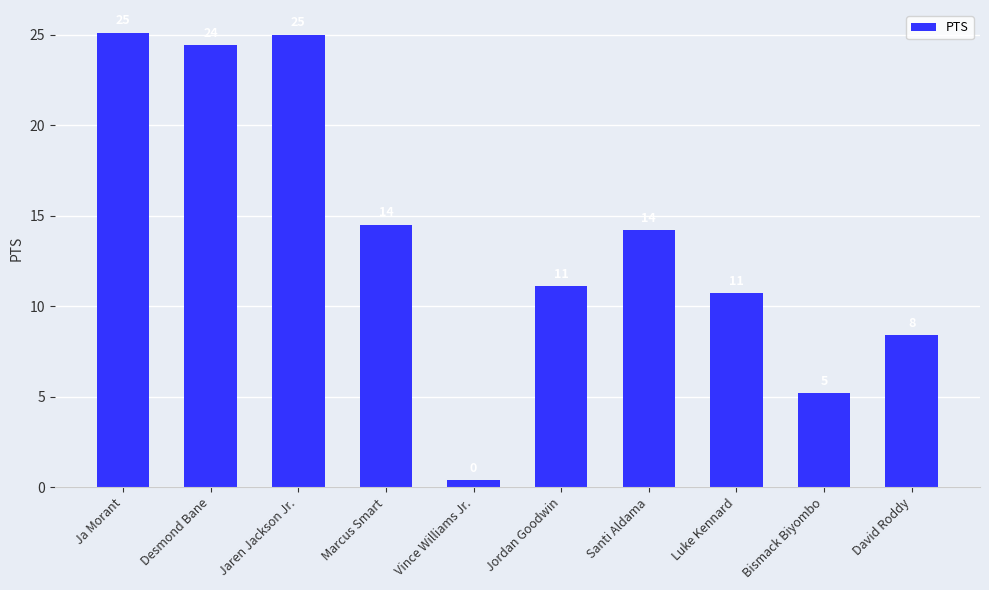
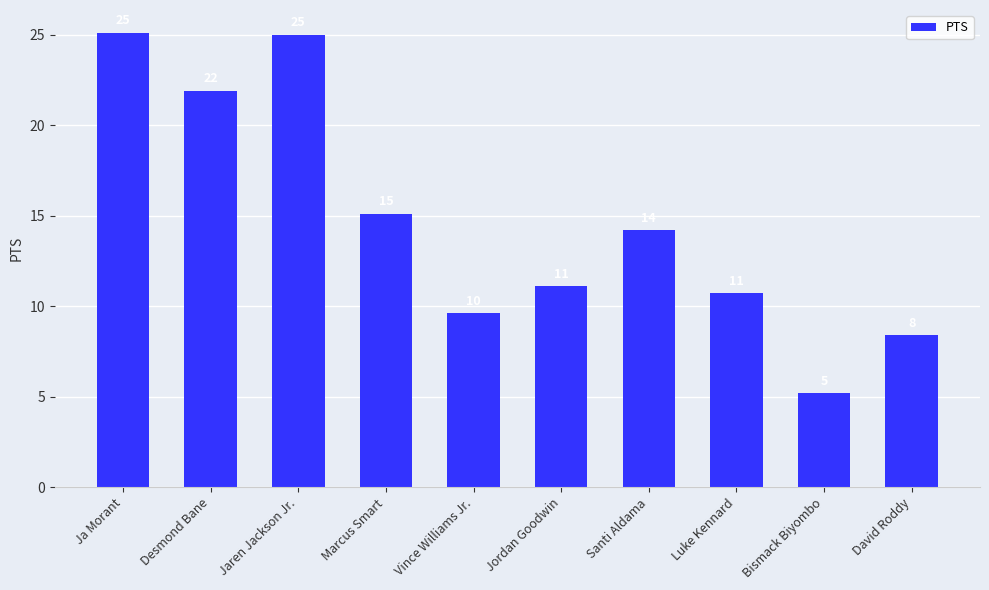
Desmond Bane: 24.4 -> 21.9
Marcus Smart: 14.5 -> 15.1
Vince Williams Jr.: 0.4 -> 9.6
